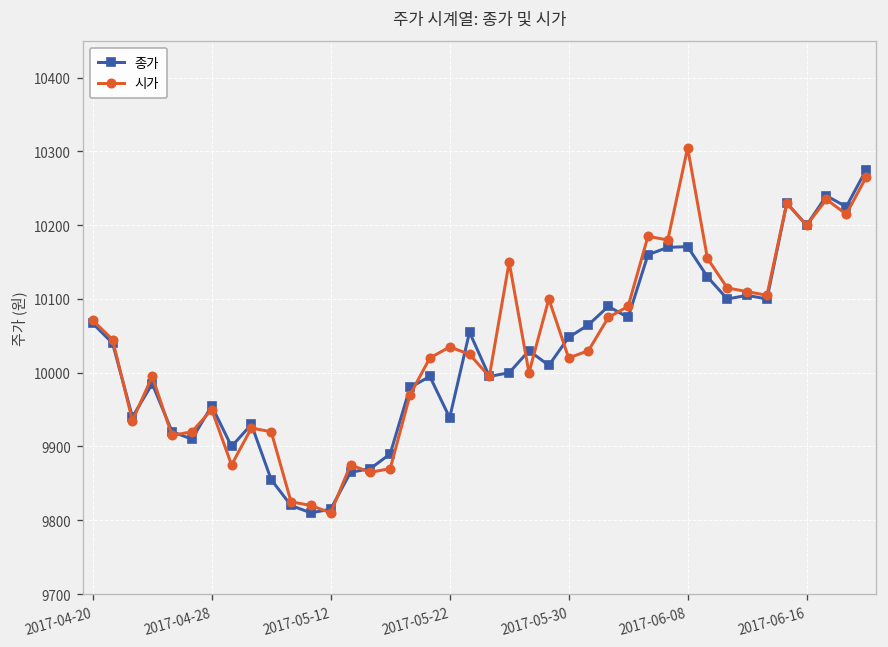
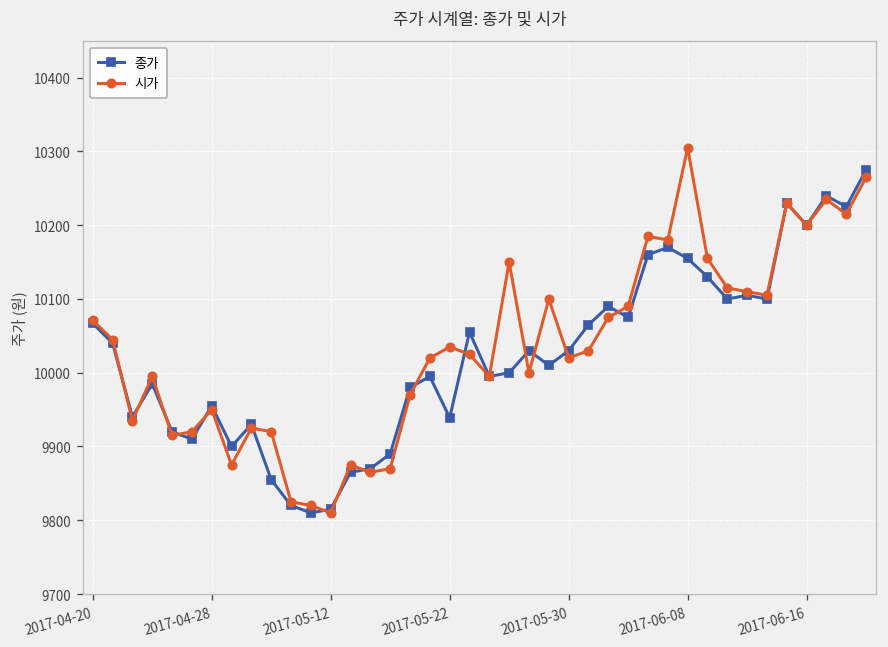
종가, 2017-05-30: 10050 -> 10030
종가, 2017-06-08: 10170 -> 10160
